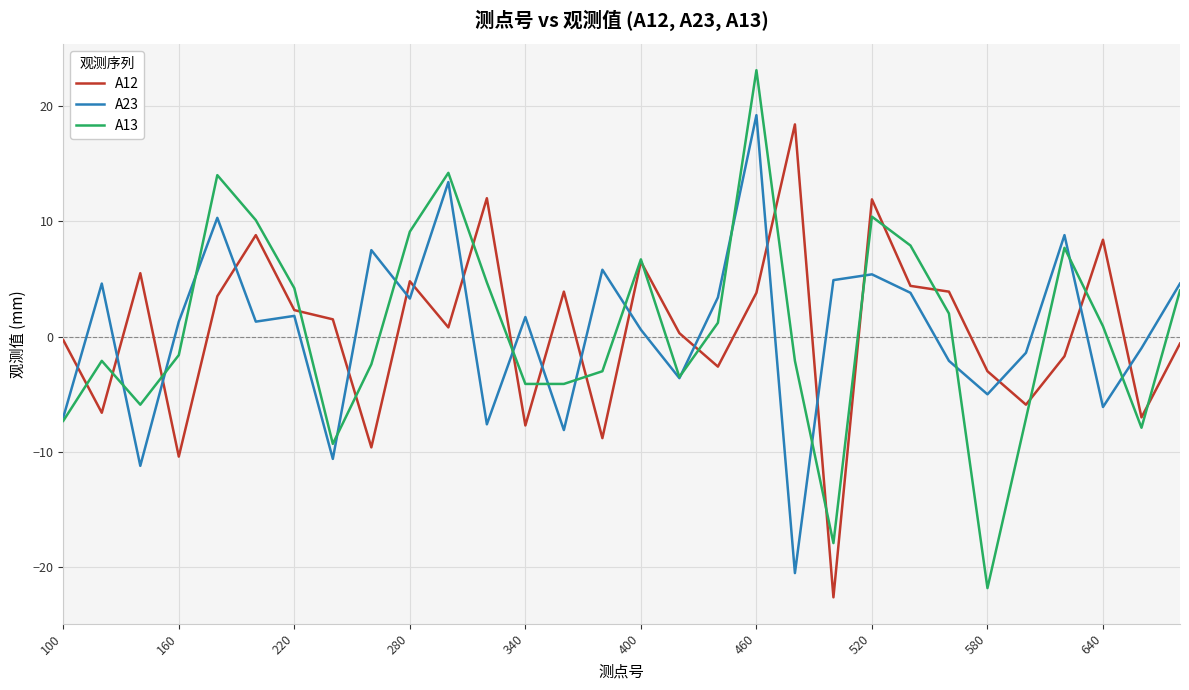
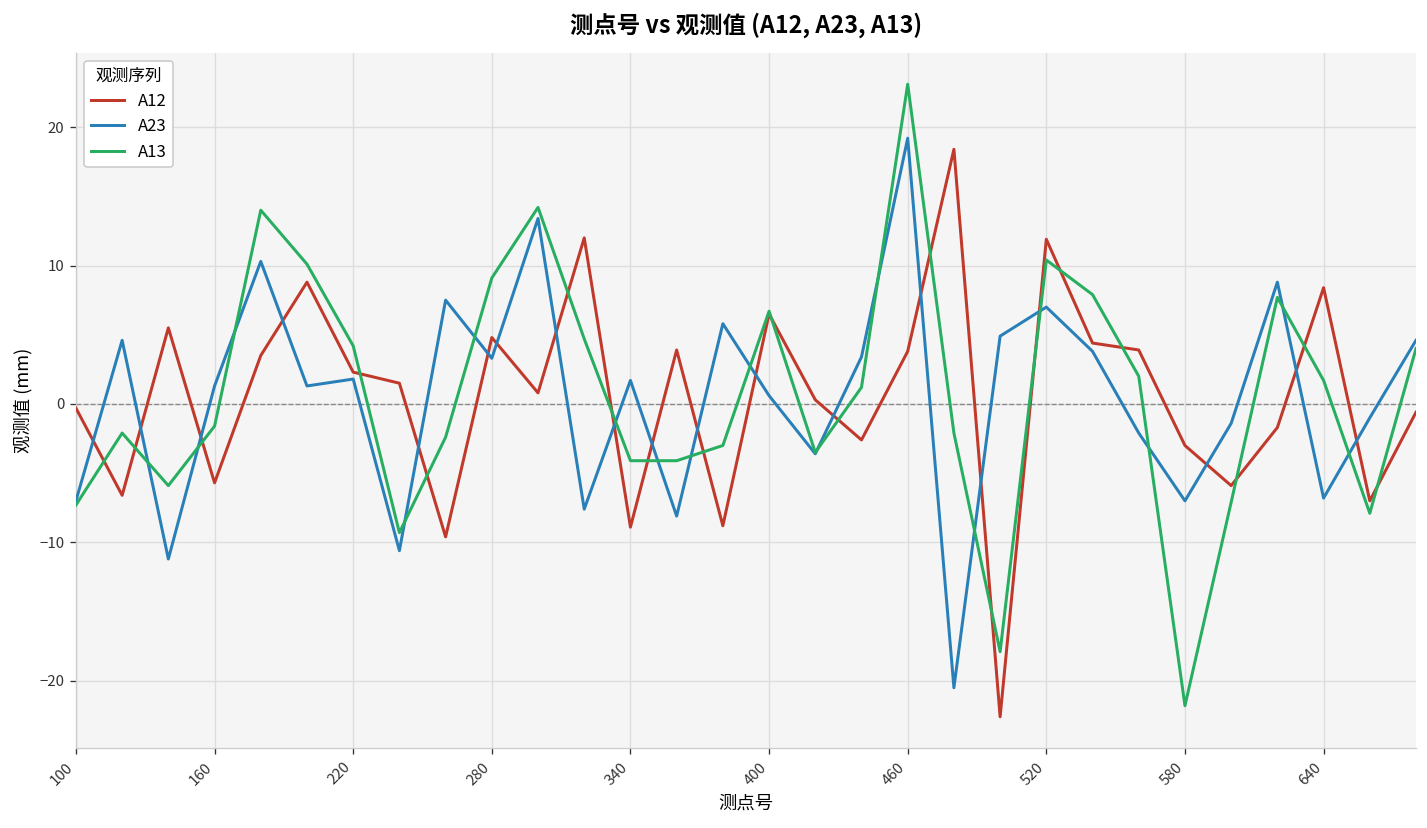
A12, 160: -10.4 -> -5.7
A12, 340: -7.7 -> -8.9
A23, 520: 5.4 -> 7.0
A23, 580: -5 -> -7
A23, 640: -6.1 -> -6.8
A13, 640: 0.9 -> 1.7
